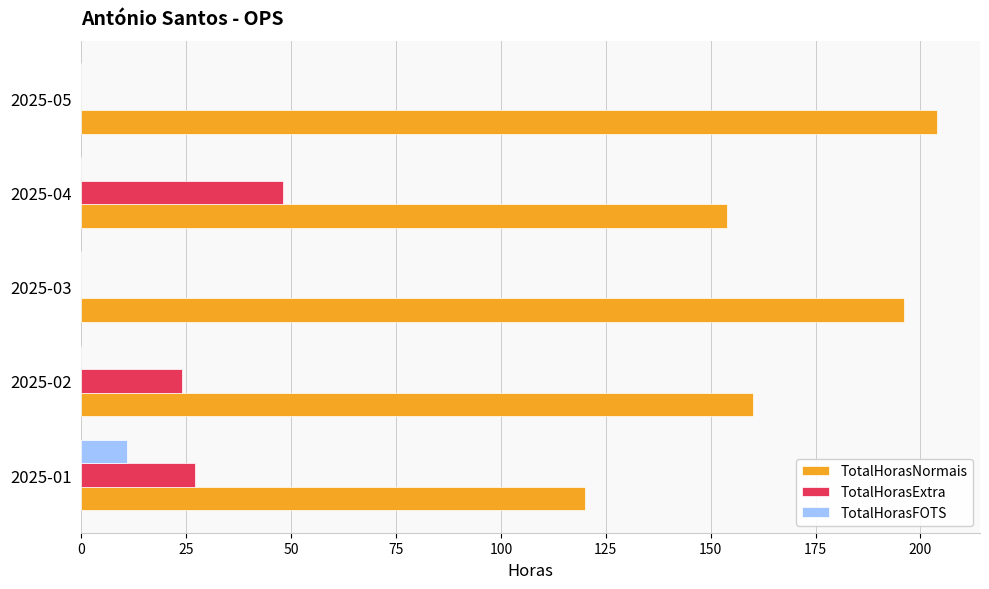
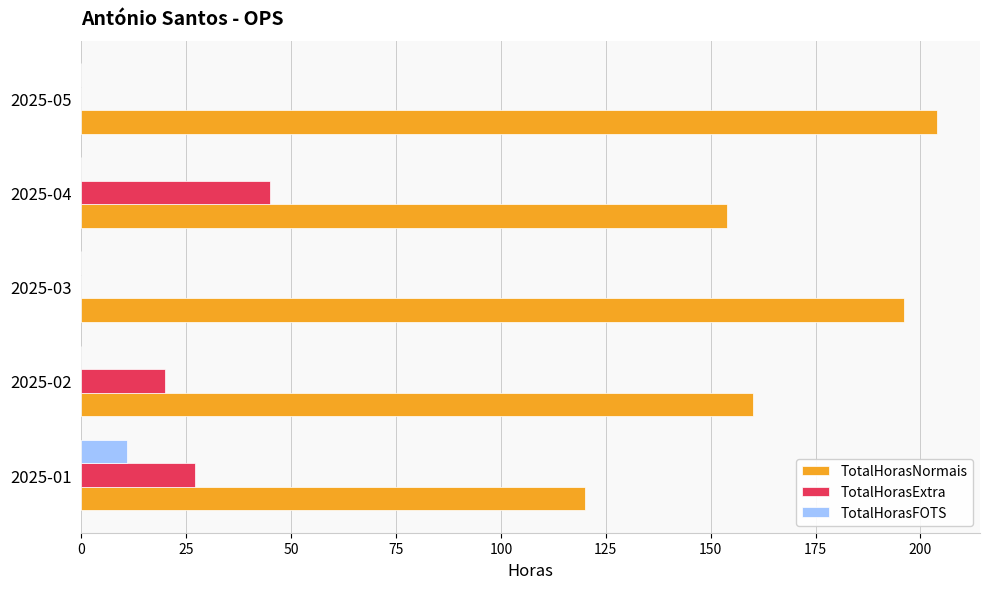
TotalHorasExtra, 2025-04: 48 -> 45
TotalHorasExtra, 2025-02: 24 -> 20
